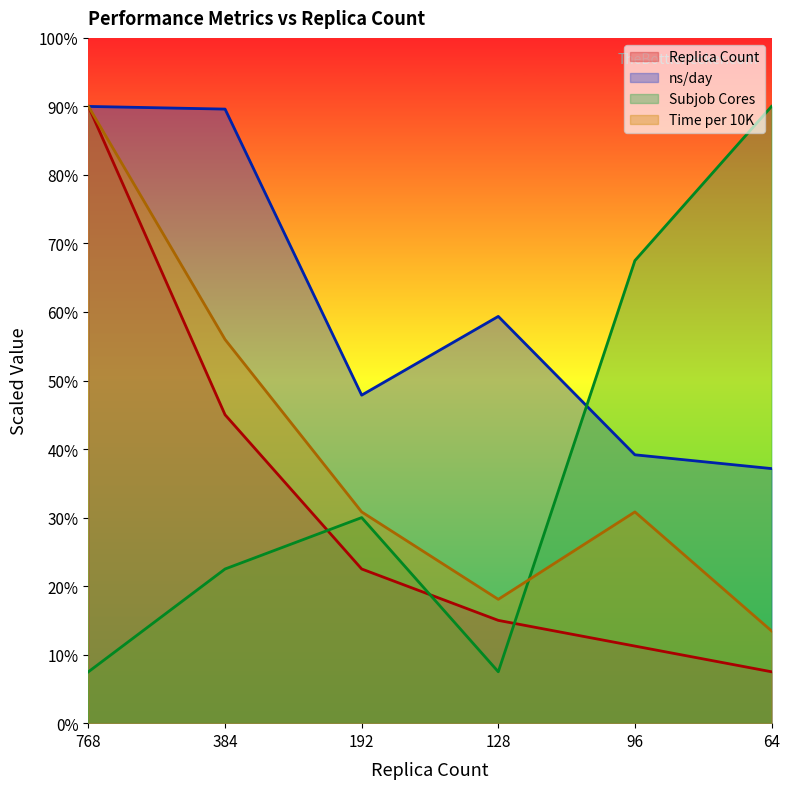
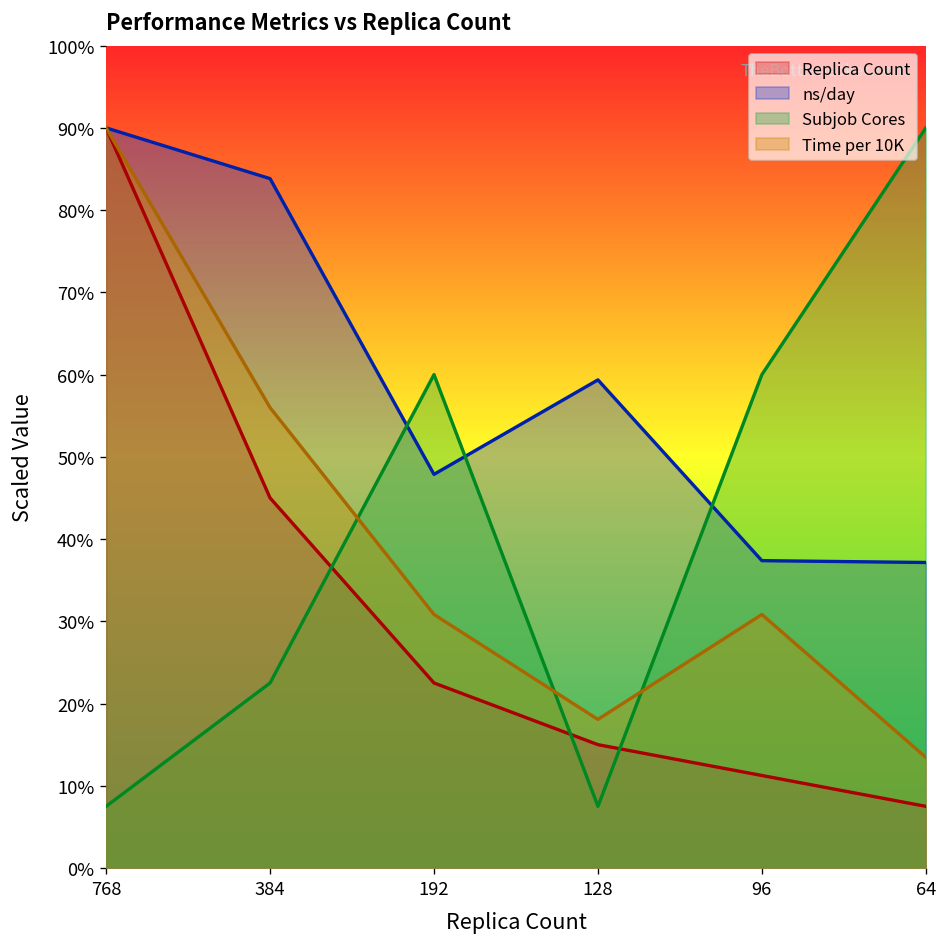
ns/day, 384: 90% -> 84%
Subjob Cores, 192: 30% -> 60%
ns/day, 96: 39% -> 37%
Subjob Cores, 96: 68% -> 60%
